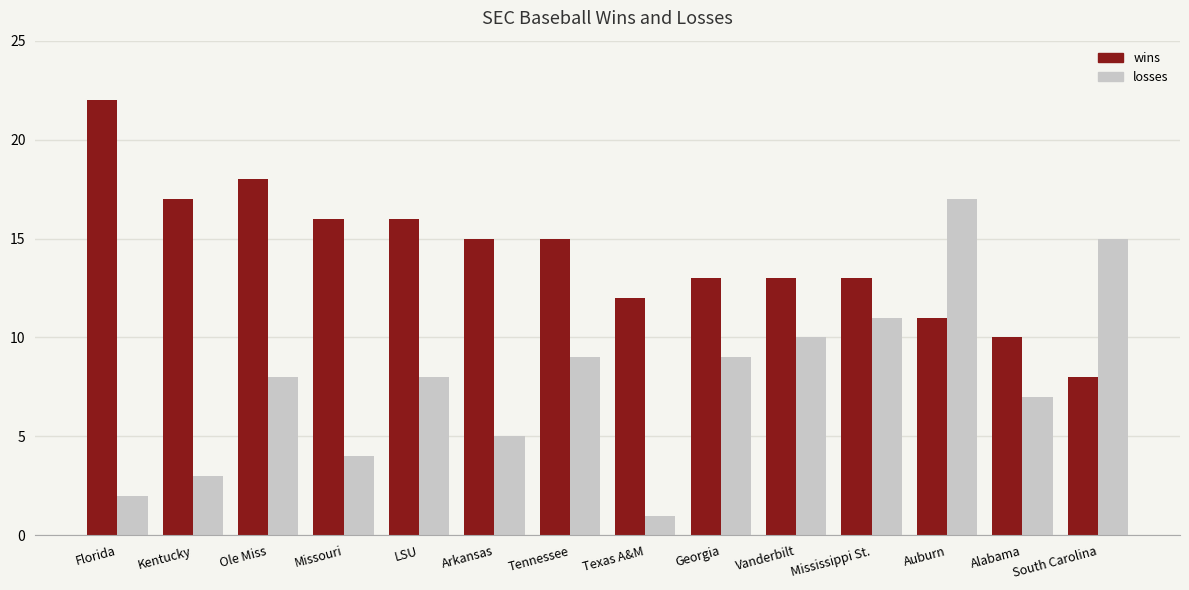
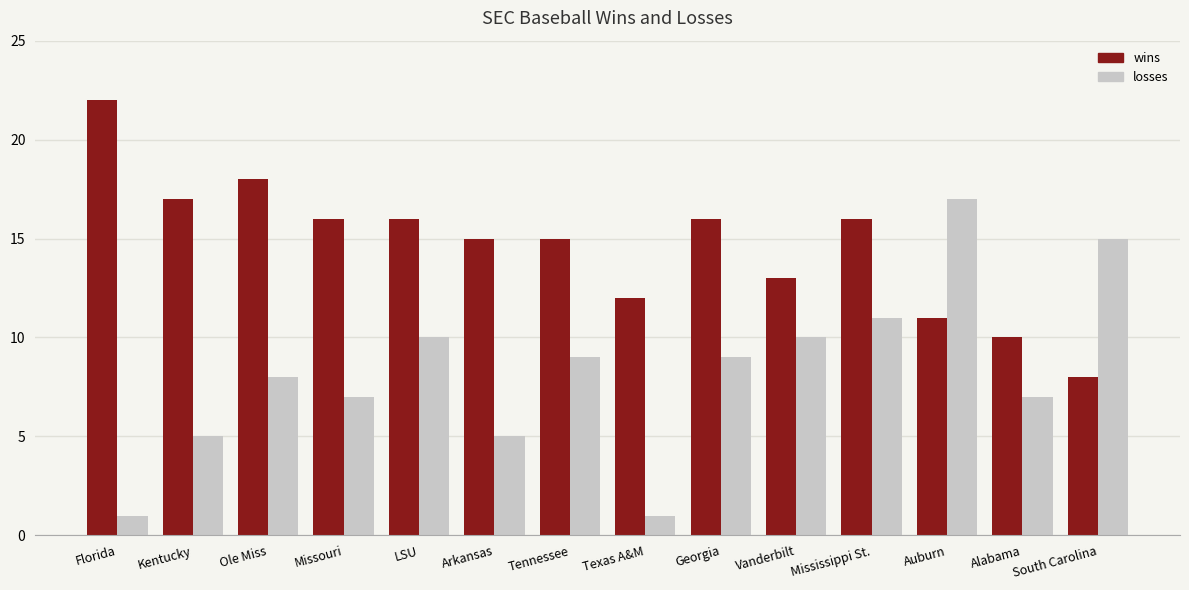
losses, Florida: 2 -> 1
losses, Kentucky: 3 -> 5
losses, Missouri: 4 -> 7
losses, LSU: 8 -> 10
wins, Georgia: 13 -> 16
wins, Mississippi St.: 13 -> 16
